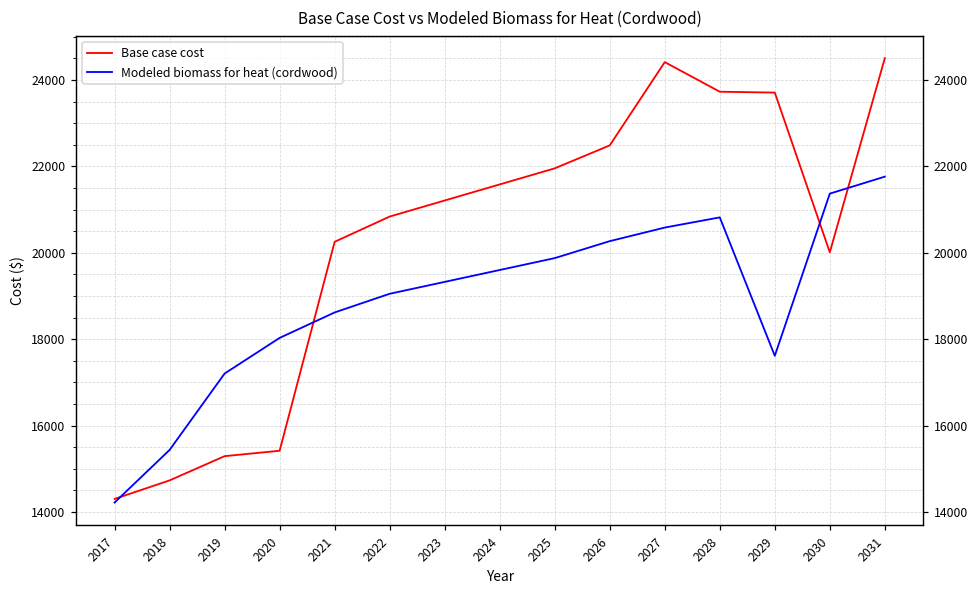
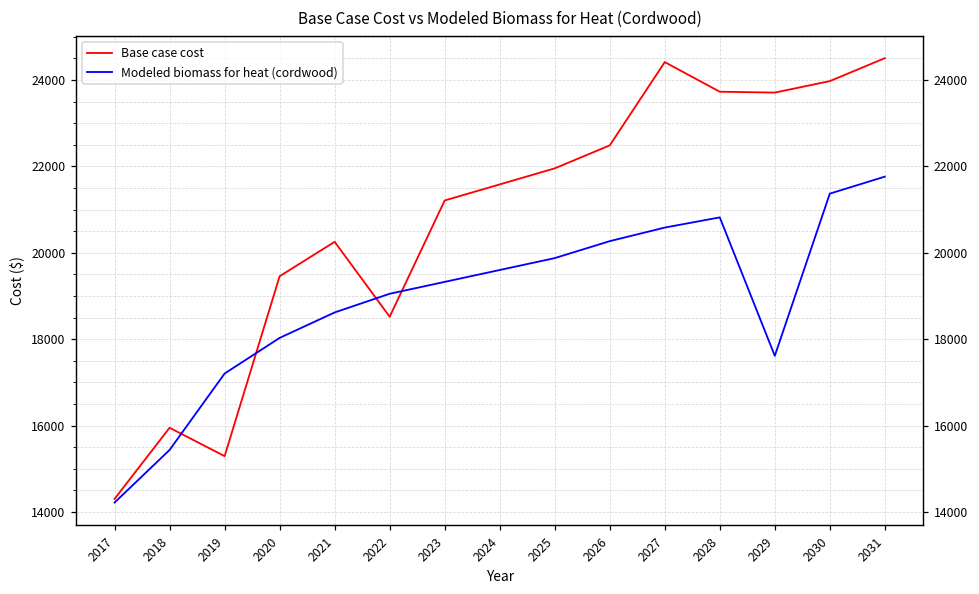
Base case cost, 2018: 14700 -> 15900
Base case cost, 2020: 15400 -> 19500
Base case cost, 2022: 20800 -> 18500
Base case cost, 2030: 20000 -> 24000
